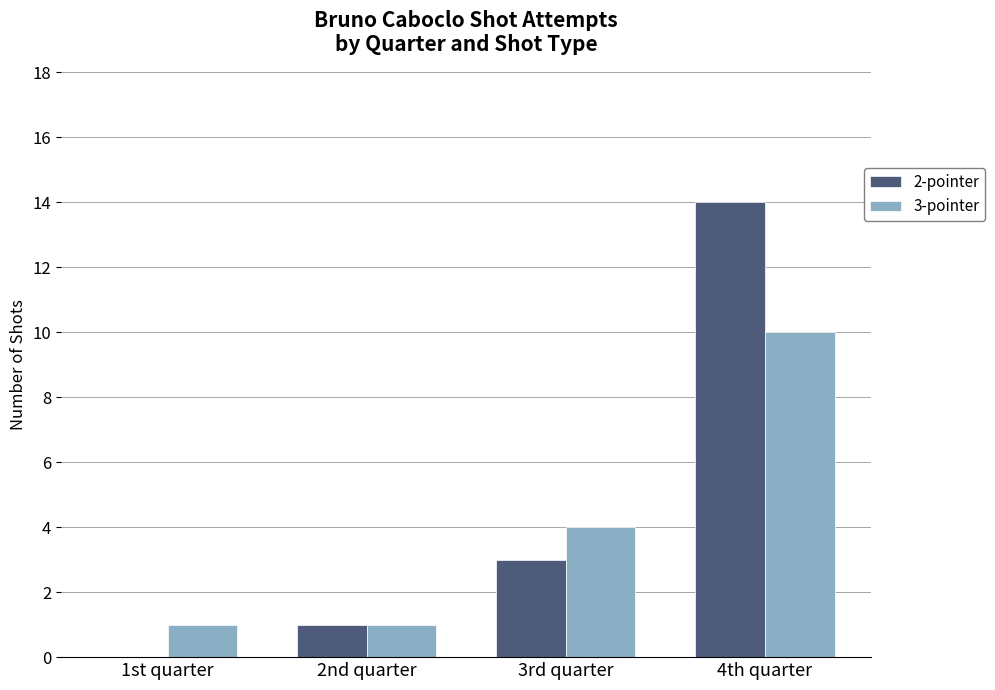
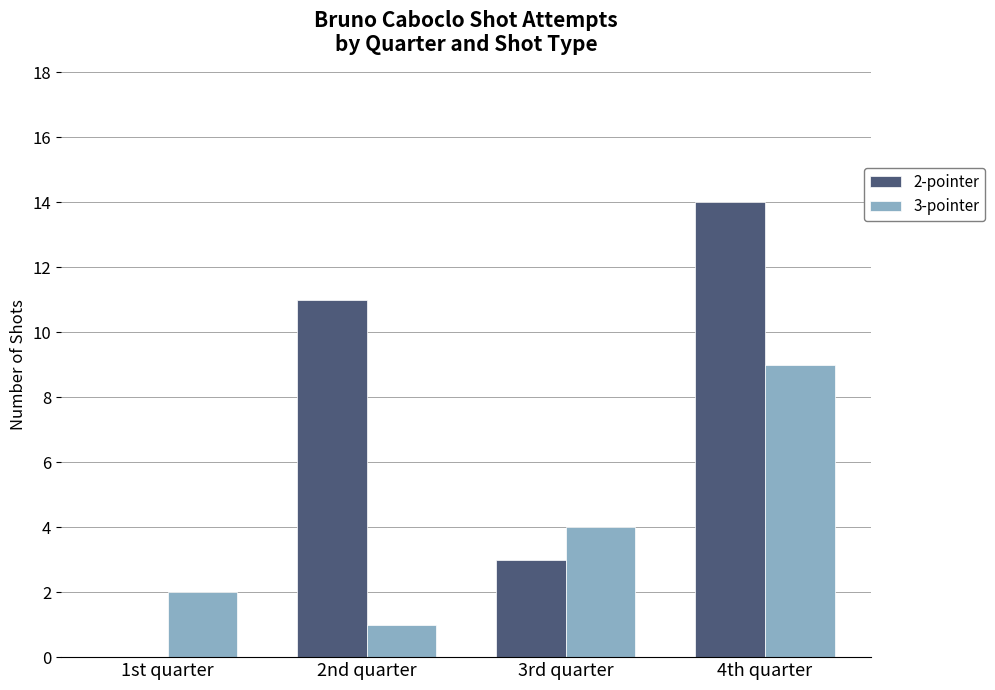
3-pointer, 1st quarter: 1 -> 2
2-pointer, 2nd quarter: 1 -> 11
3-pointer, 4th quarter: 10 -> 9
